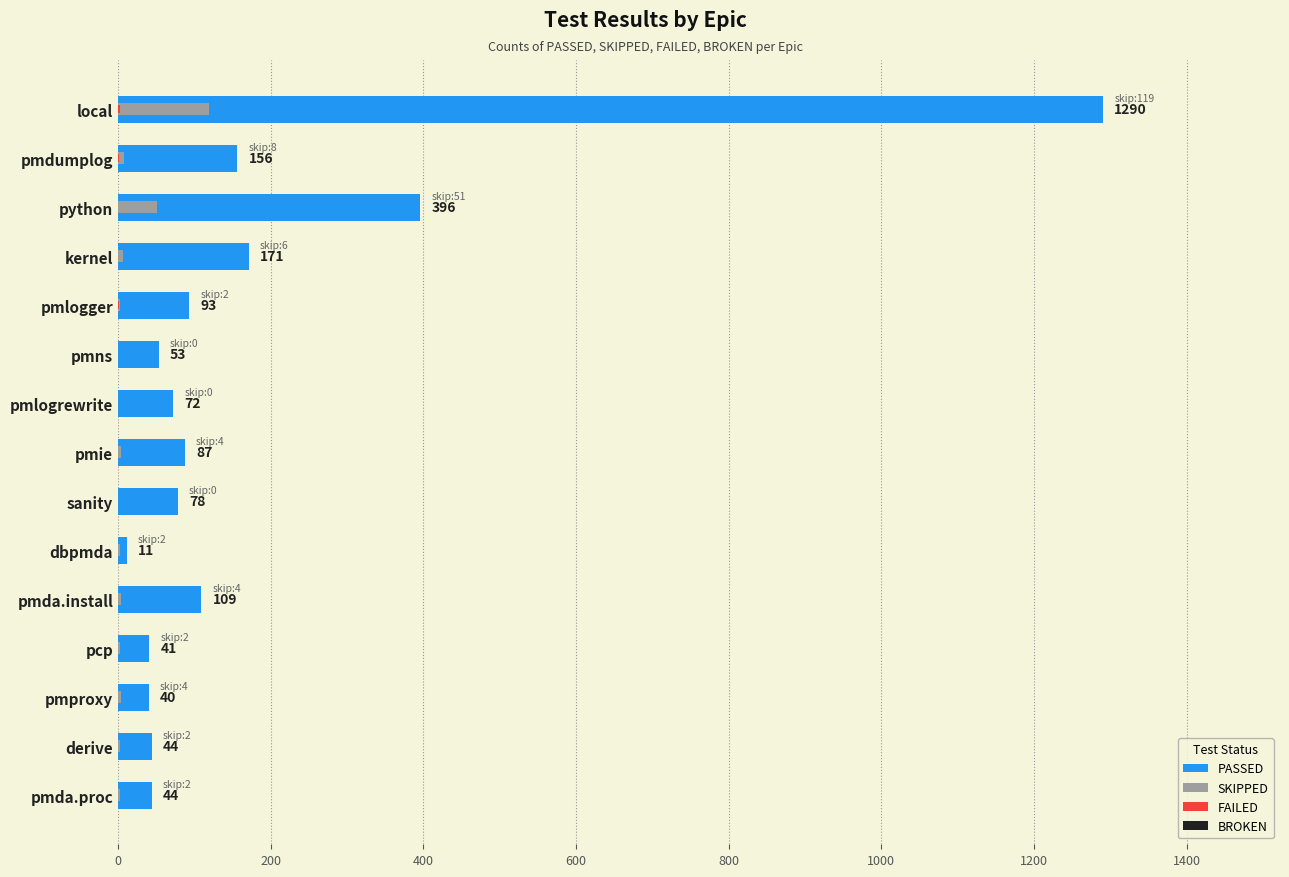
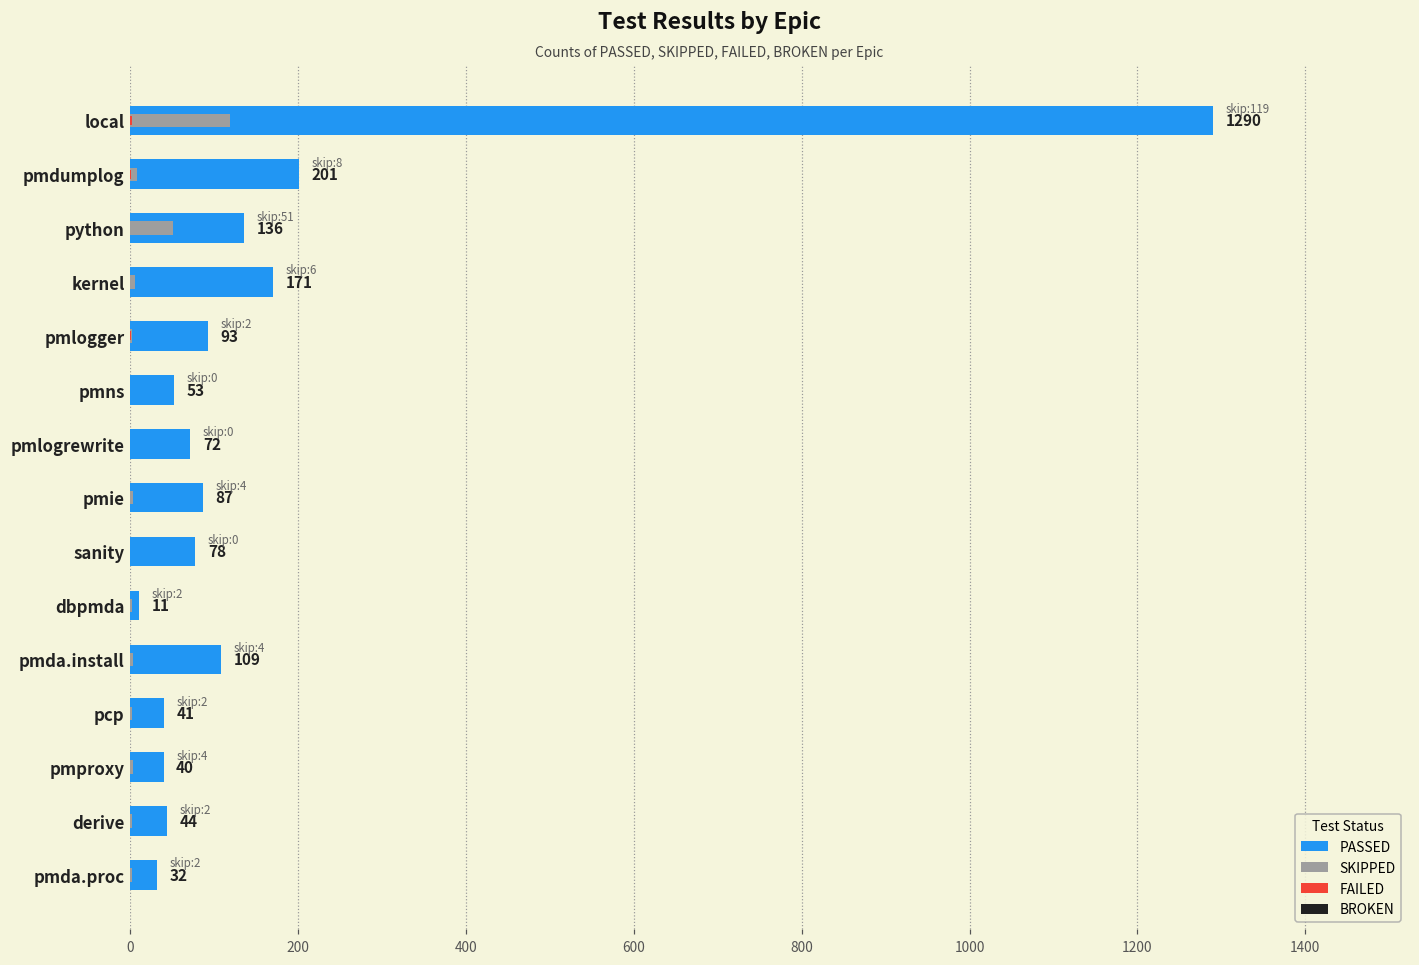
PASSED, pmdumplog: 156 -> 201
PASSED, python: 396 -> 136
PASSED, pmda.proc: 44 -> 32
